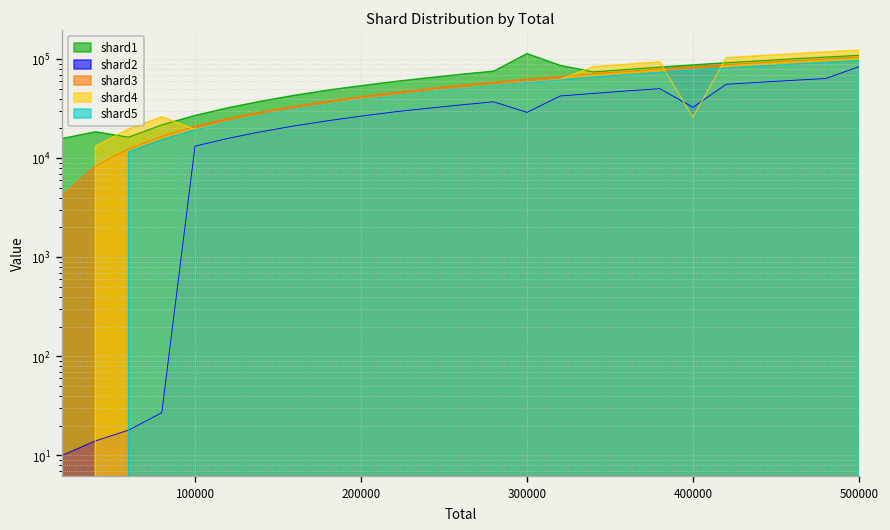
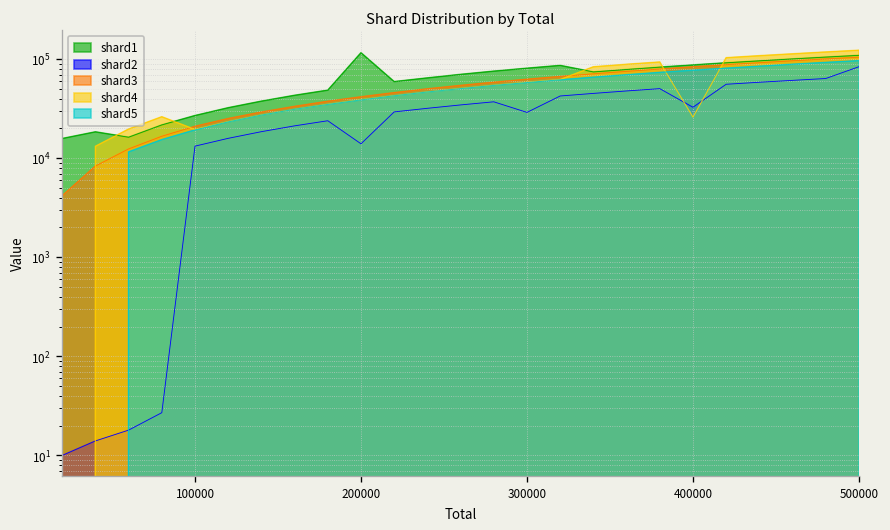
shard1, 200000: 50000 -> 120000
shard2, 200000: 27000 -> 14000
shard1, 300000: 110000 -> 80000
